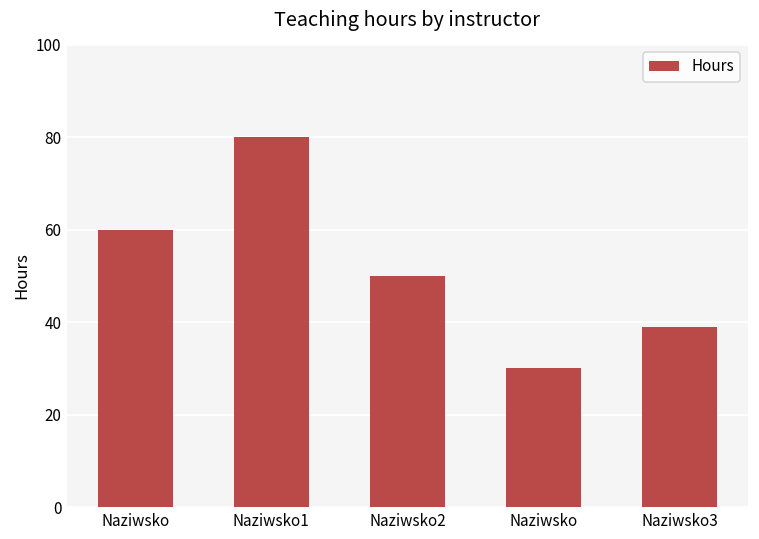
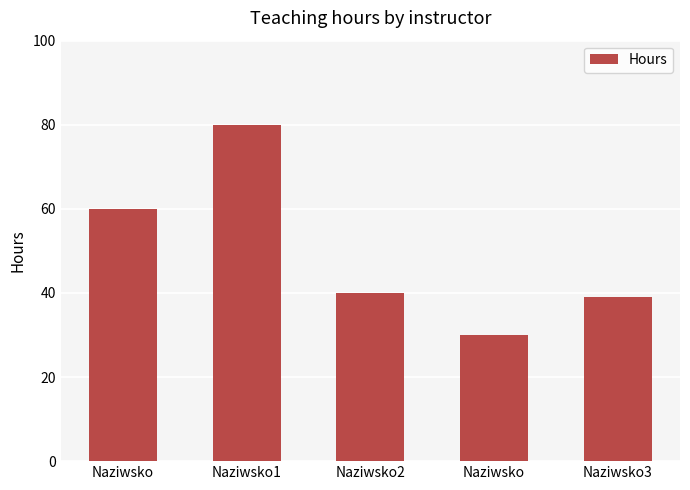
Naziwsko2: 50 -> 40
